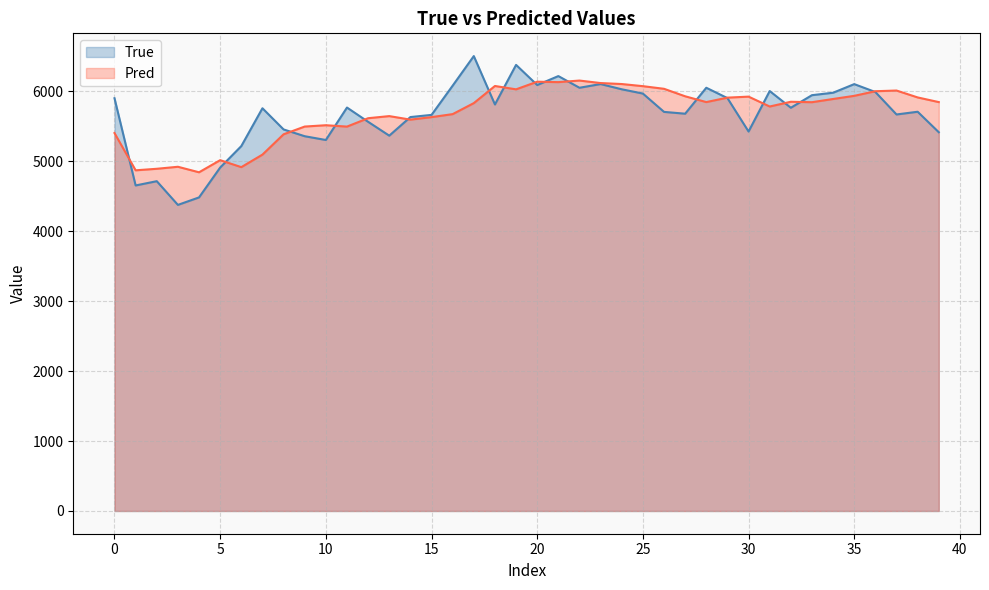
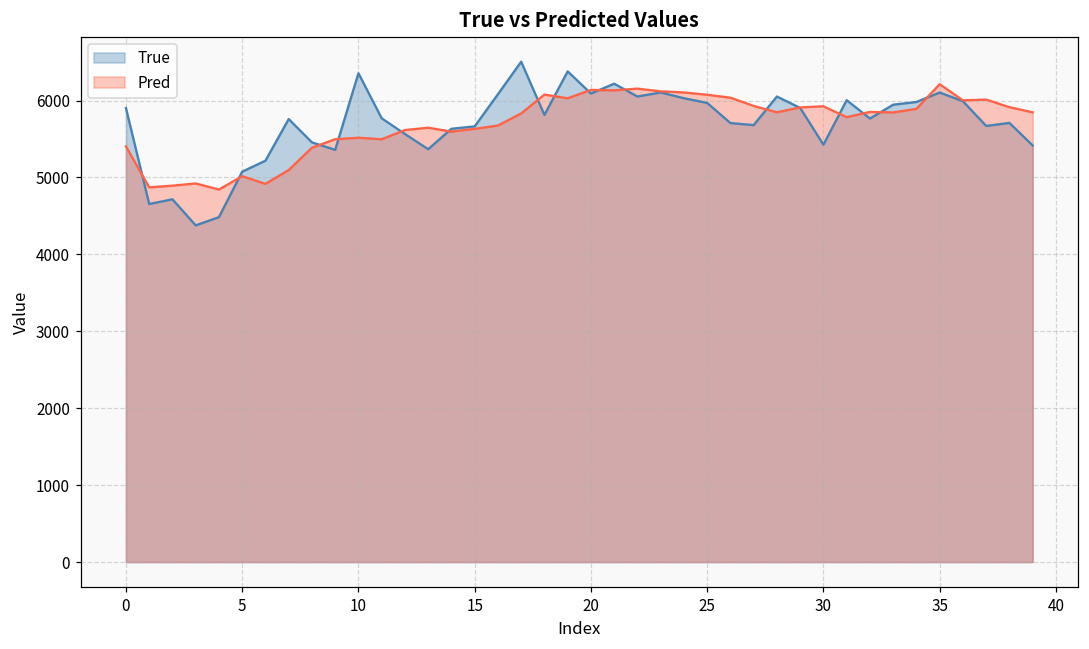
True, 5: 4900 -> 5100
True, 10: 5300 -> 6400
Pred, 35: 5900 -> 6200
